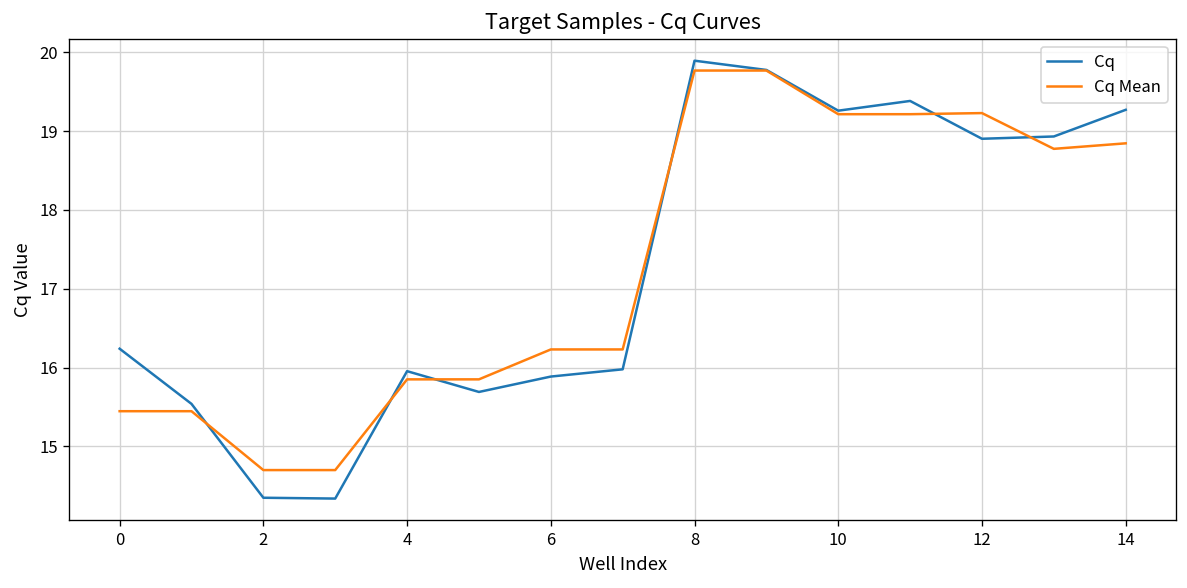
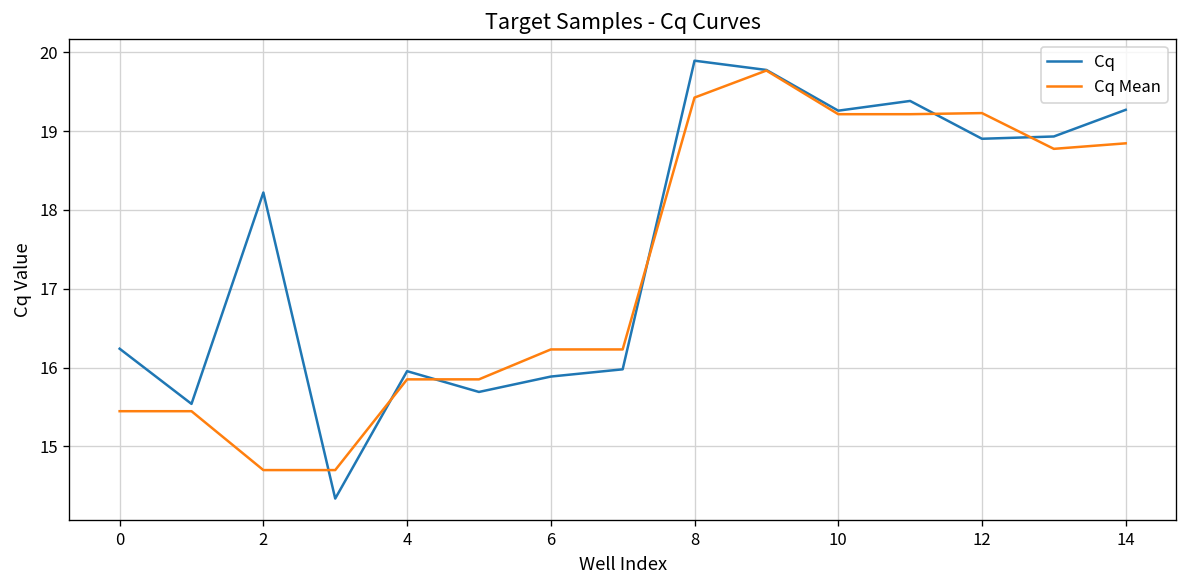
Cq, 2: 14.3 -> 18.2
Cq Mean, 8: 19.8 -> 19.4
